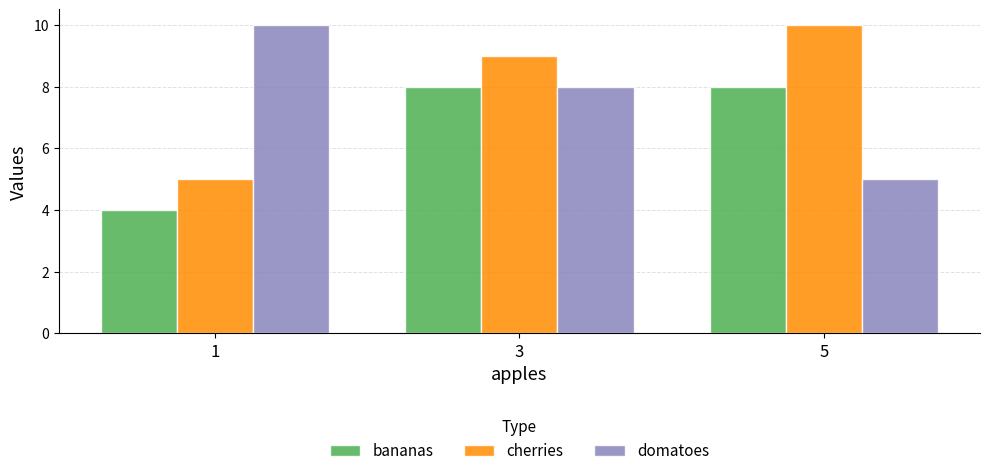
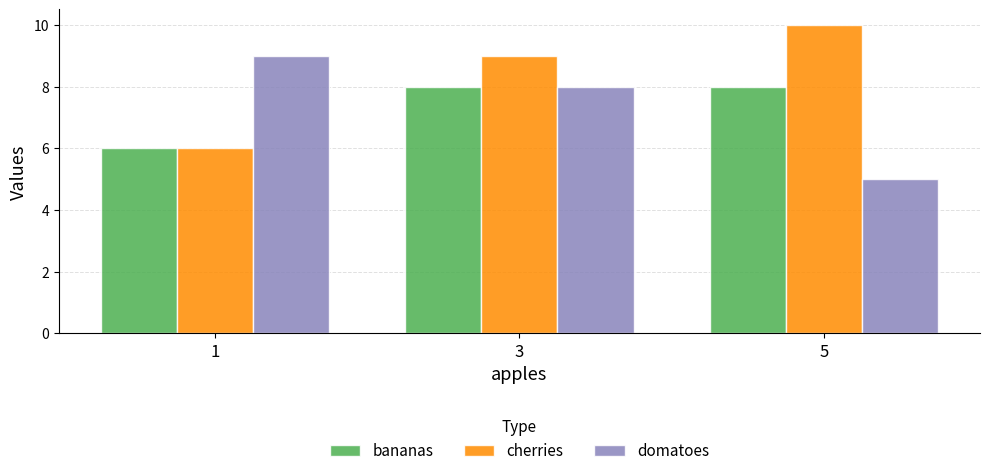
bananas, 1: 4 -> 6
cherries, 1: 5 -> 6
domatoes, 1: 10 -> 9
